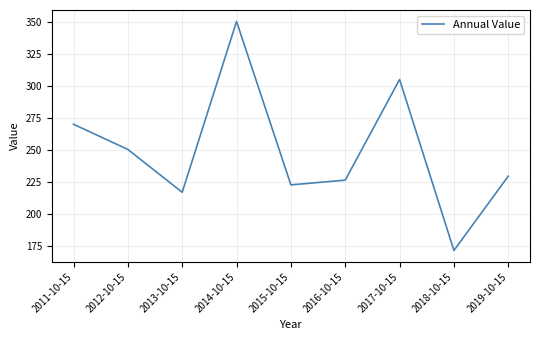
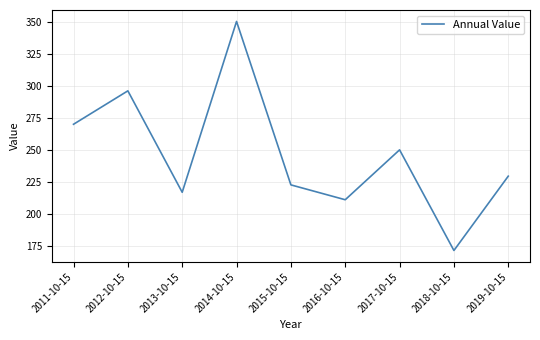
2012-10-15: 251 -> 296
2016-10-15: 227 -> 211
2017-10-15: 305 -> 250
